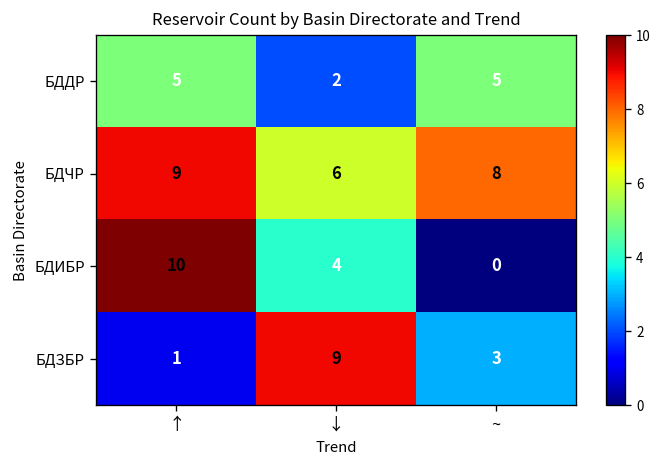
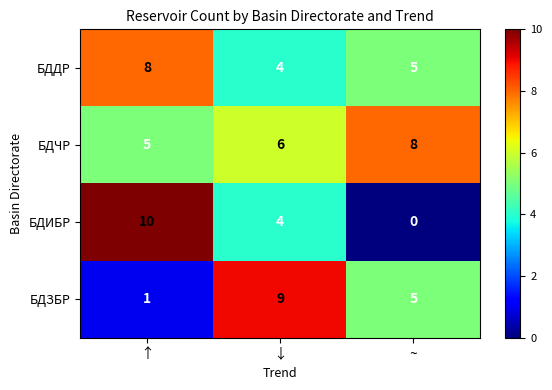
БДДР, ↑: 5 -> 8
БДДР, ↓: 2 -> 4
БДЧР, ↑: 9 -> 5
БДЗБР, ~: 3 -> 5
